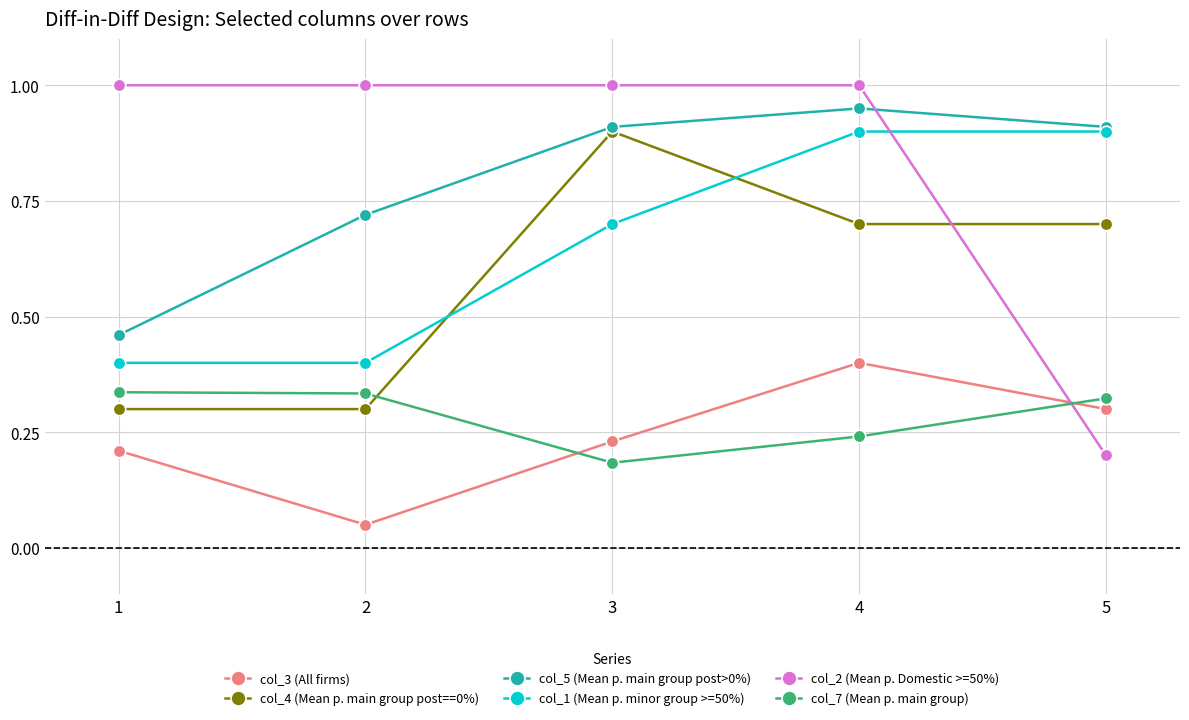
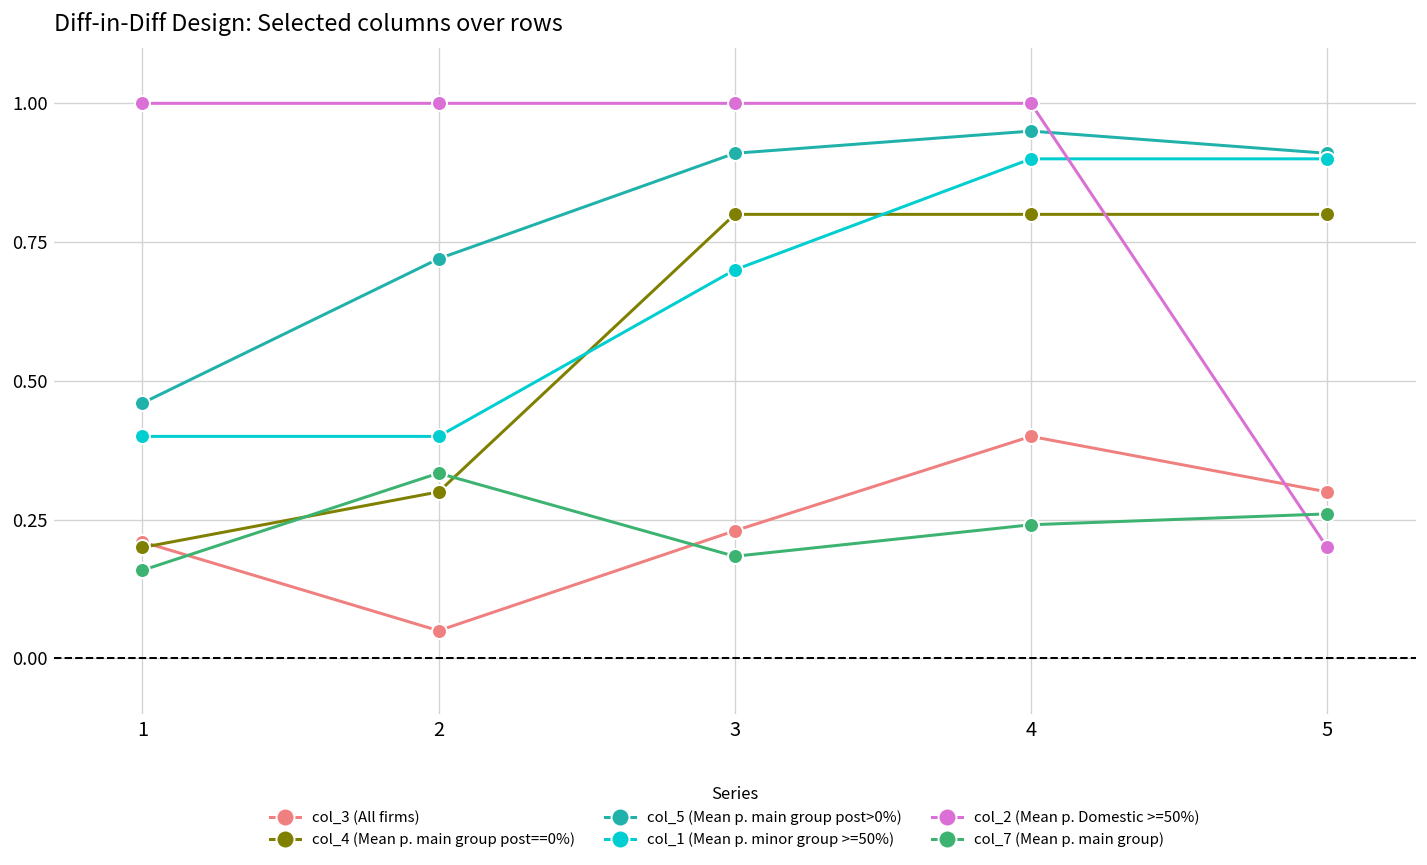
col_4 (Mean p. main group post==0%), 1: 0.3 -> 0.2
col_7 (Mean p. main group), 1: 0.34 -> 0.16
col_4 (Mean p. main group post==0%), 3: 0.9 -> 0.8
col_4 (Mean p. main group post==0%), 4: 0.7 -> 0.8
col_4 (Mean p. main group post==0%), 5: 0.7 -> 0.8
col_7 (Mean p. main group), 5: 0.32 -> 0.26
